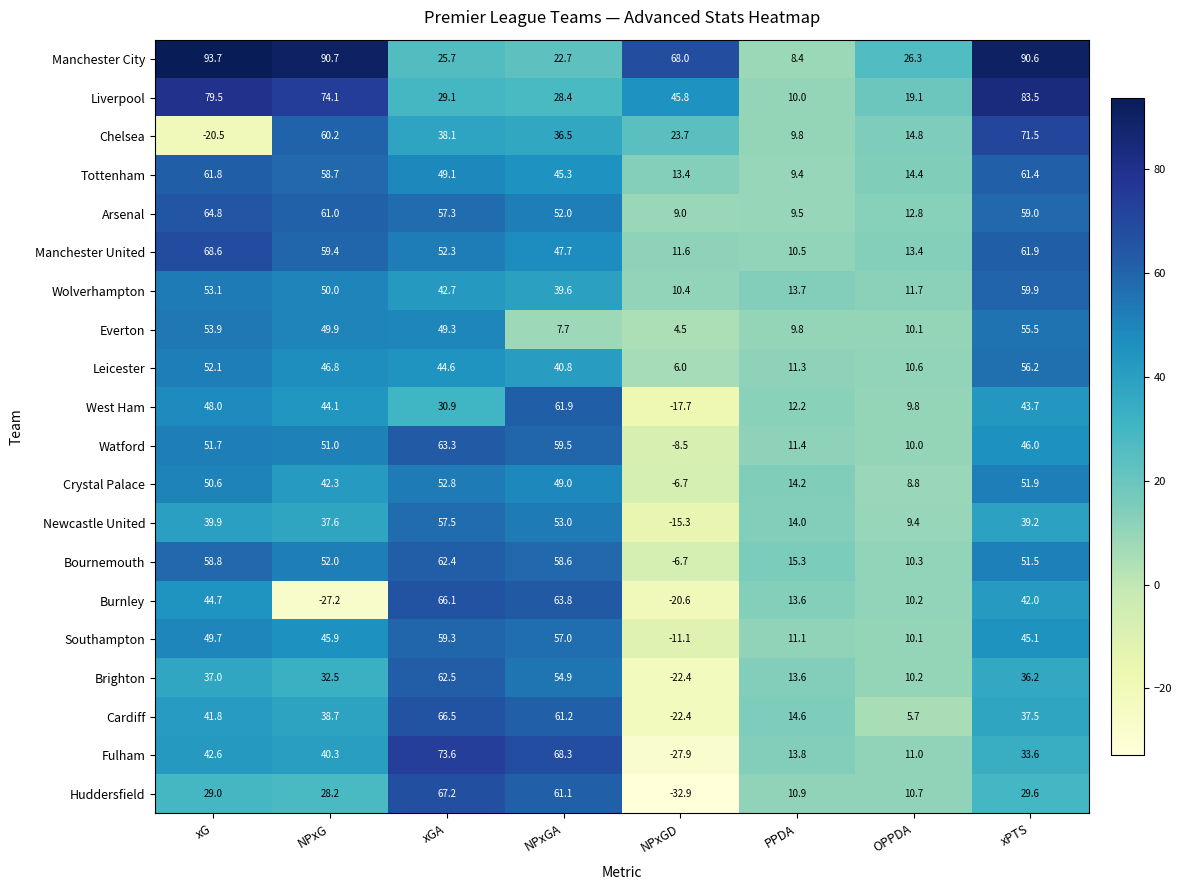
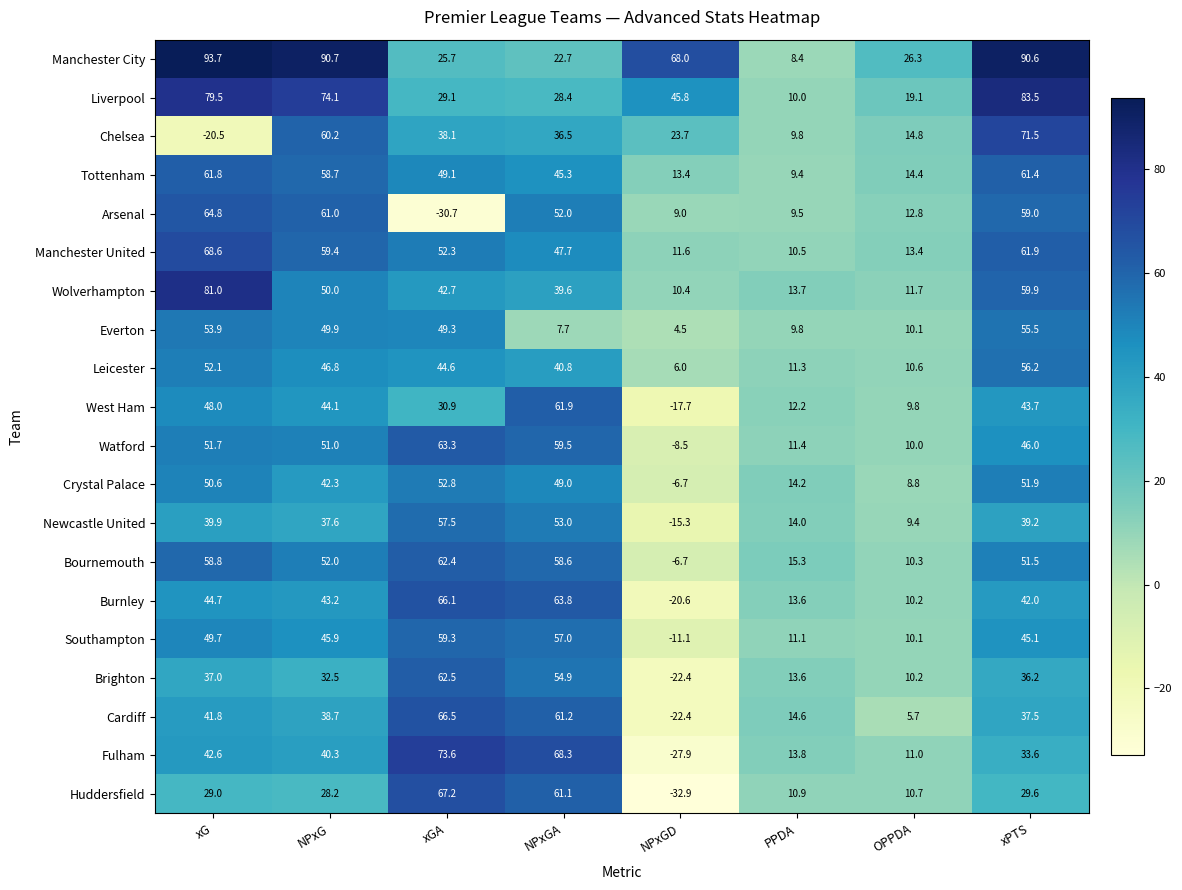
Arsenal, xGA: 57.3 -> -30.7
Wolverhampton, xG: 53.1 -> 81.0
Burnley, NPxG: -27.2 -> 43.2
